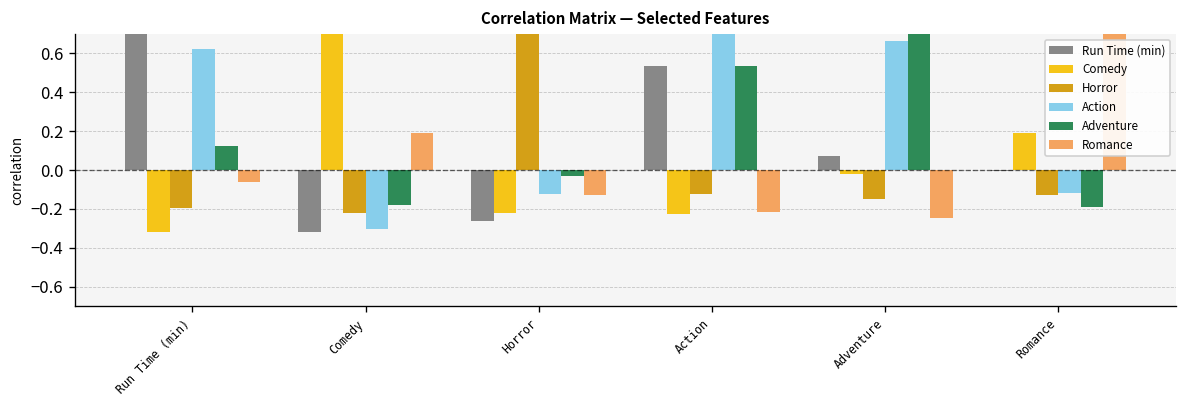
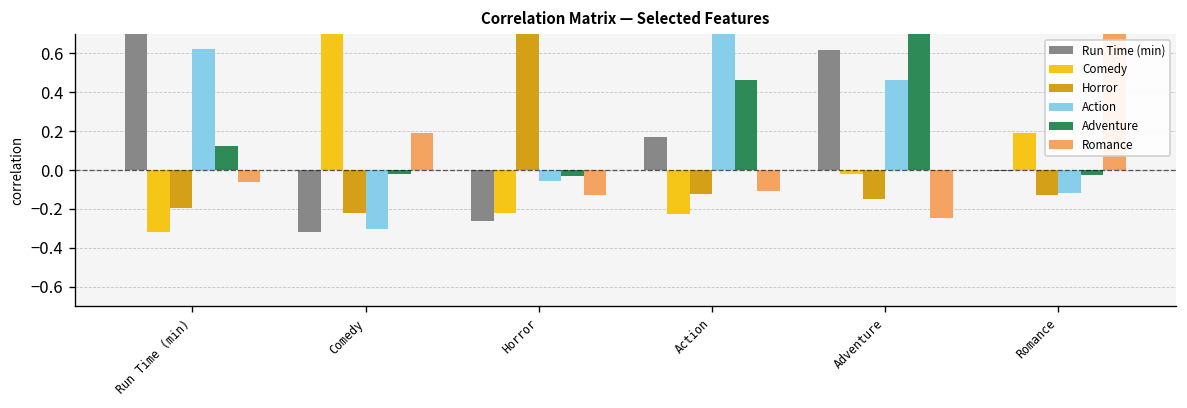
Adventure, Comedy: -0.18 -> -0.02
Action, Horror: -0.13 -> -0.05
Run Time (min), Action: 0.54 -> 0.17
Adventure, Action: 0.53 -> 0.47
Romance, Action: -0.22 -> -0.11
Run Time (min), Adventure: 0.07 -> 0.62
Action, Adventure: 0.66 -> 0.47
Adventure, Romance: -0.19 -> -0.02
